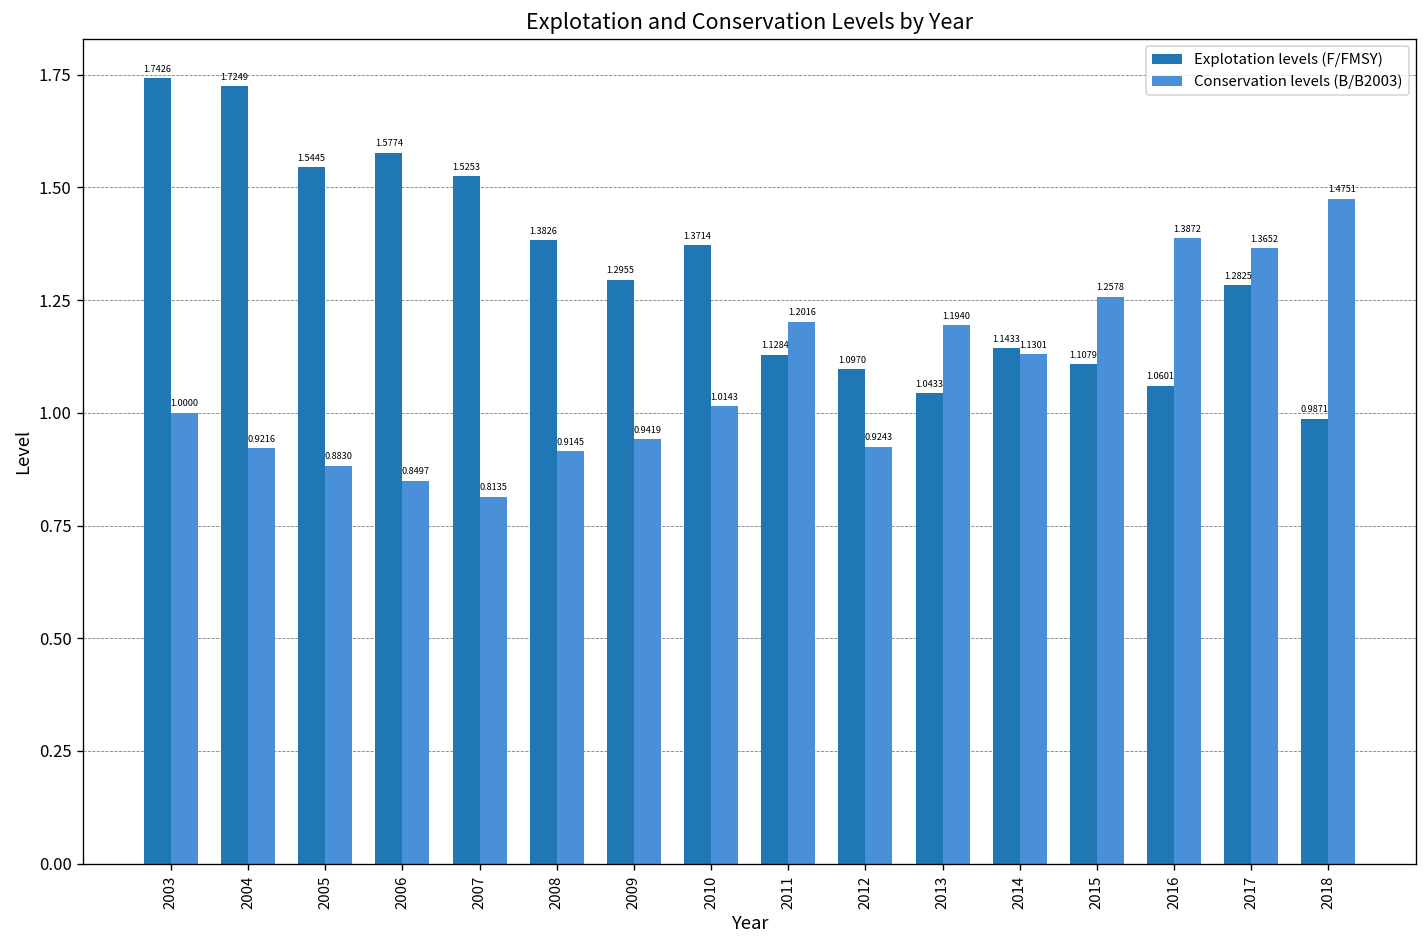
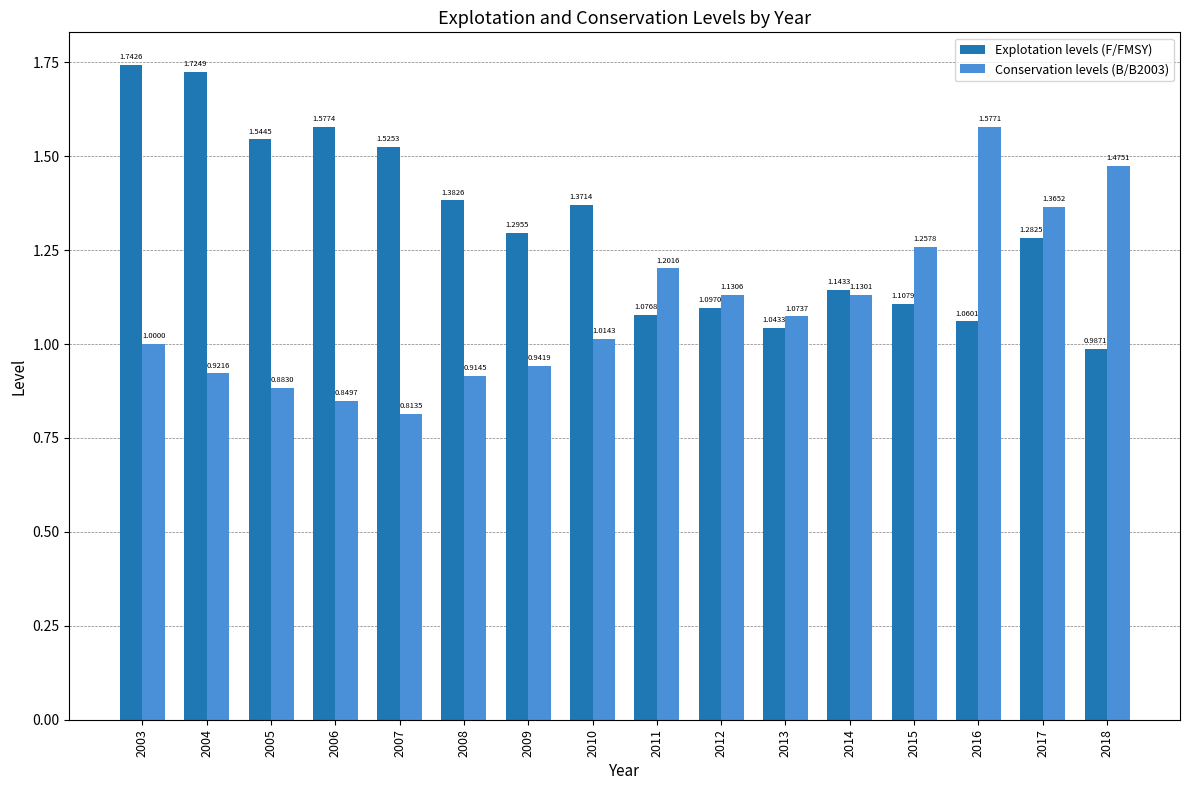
Explotation levels (F/FMSY), 2011: 1.1284 -> 1.0768
Conservation levels (B/B2003), 2012: 0.9243 -> 1.1306
Conservation levels (B/B2003), 2013: 1.1940 -> 1.0737
Conservation levels (B/B2003), 2016: 1.3872 -> 1.5771
